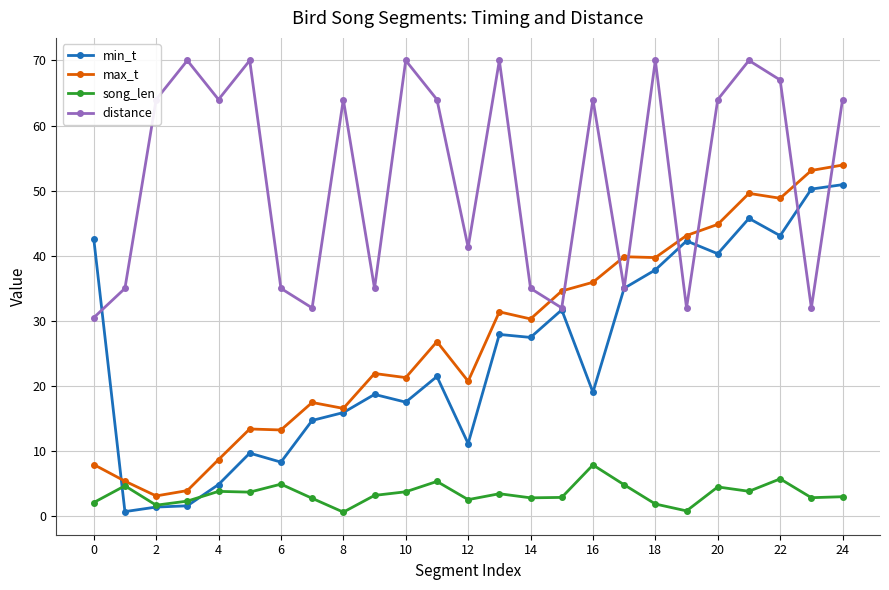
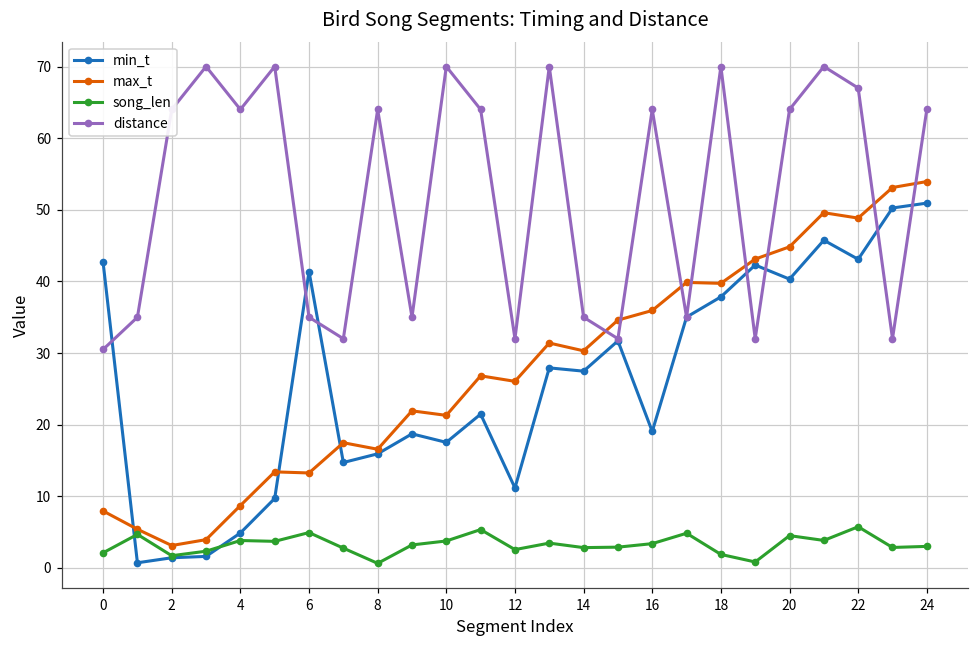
min_t, 6: 8 -> 41
max_t, 12: 21 -> 26
distance, 12: 41 -> 32
song_len, 16: 8 -> 3
